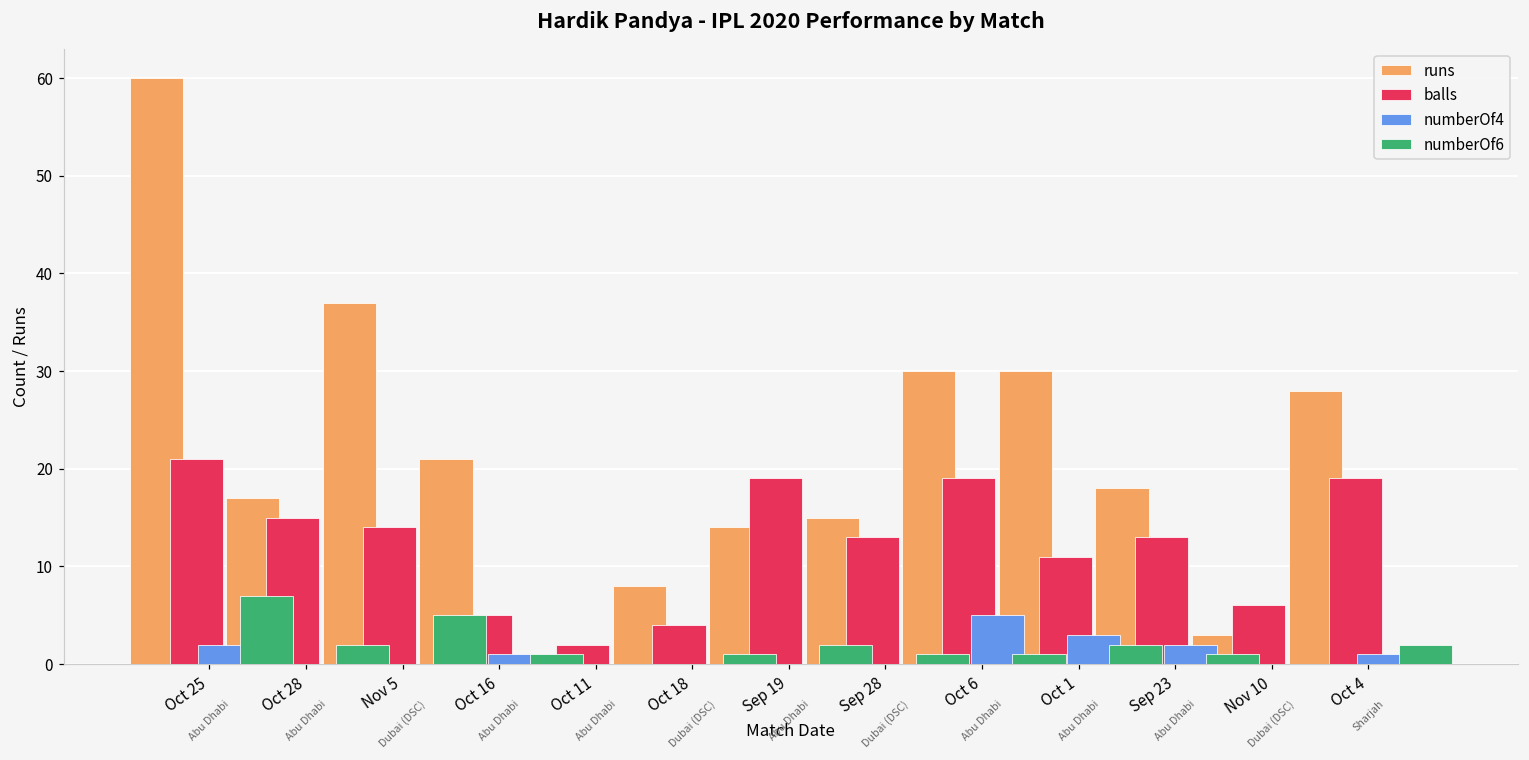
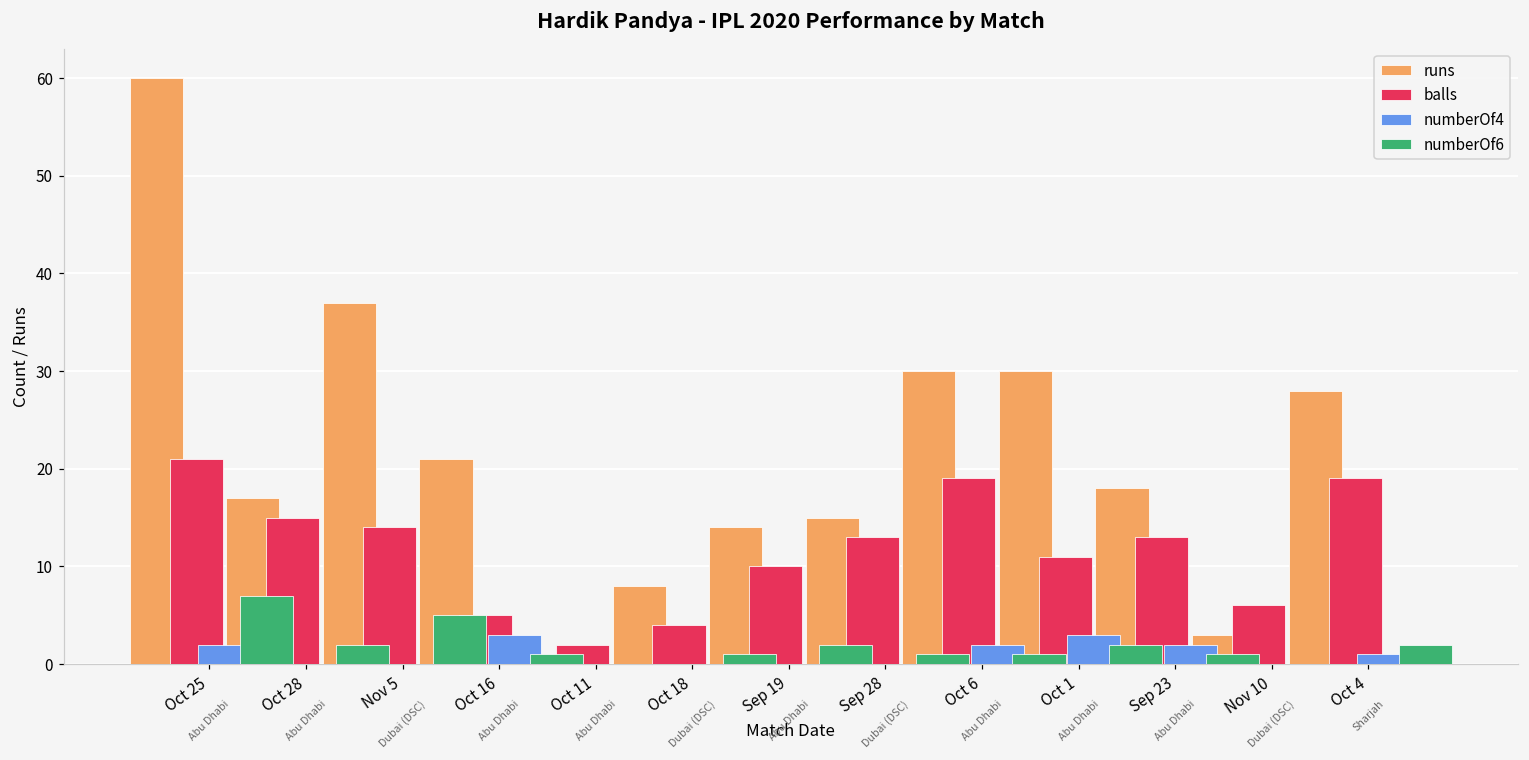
numberOf4, Oct 16: 1 -> 3
balls, Sep 19: 19 -> 10
numberOf4, Oct 6: 5 -> 2
